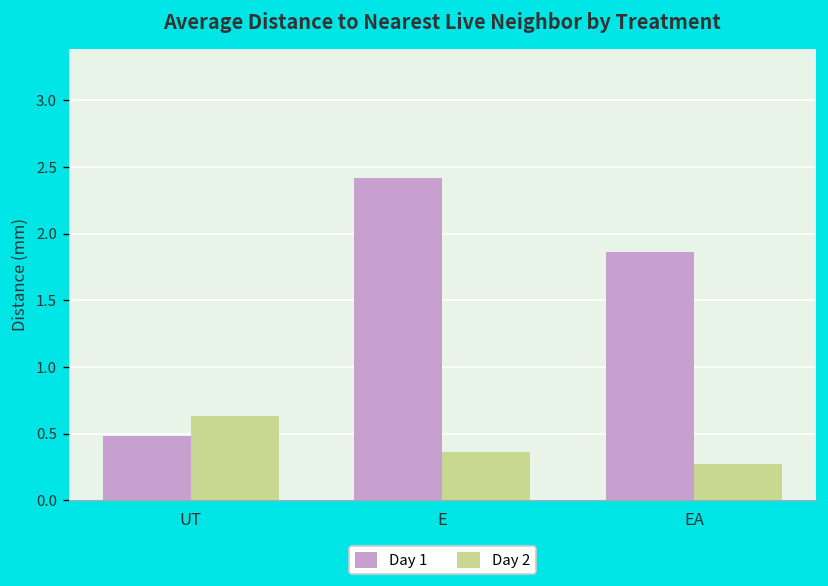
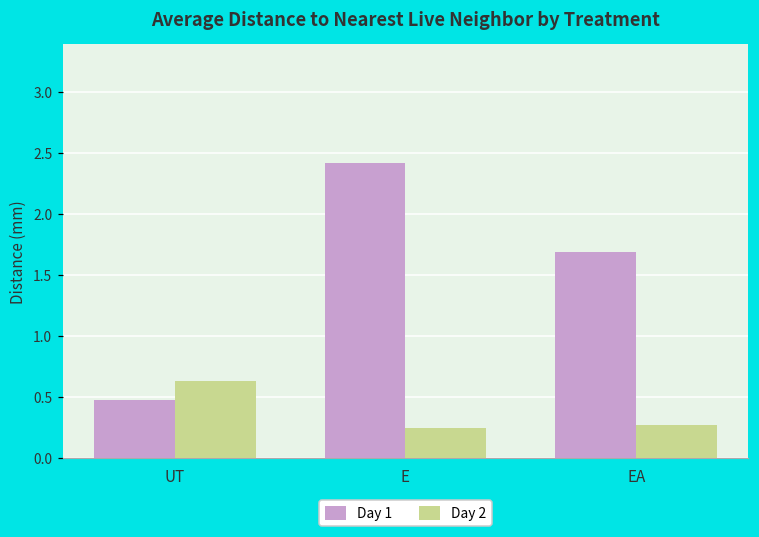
Day 2, E: 0.37 -> 0.25
Day 1, EA: 1.86 -> 1.69
